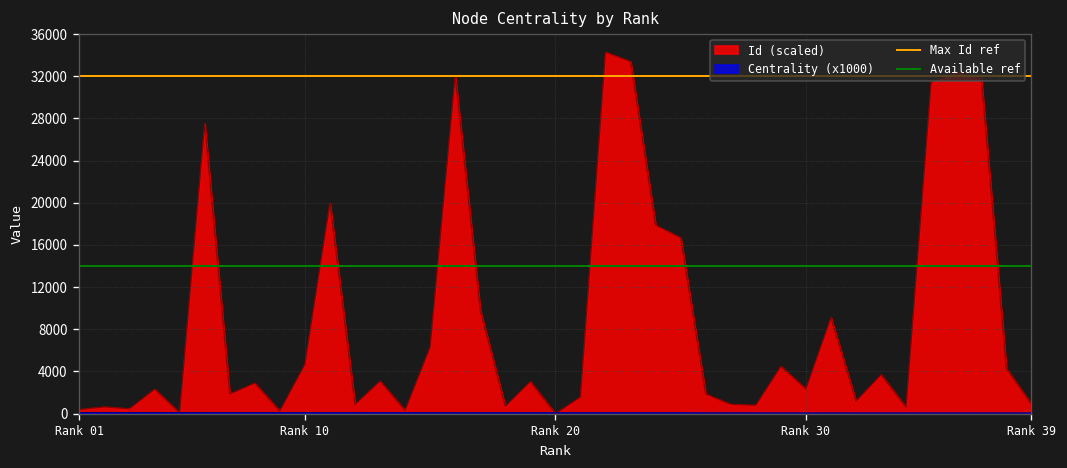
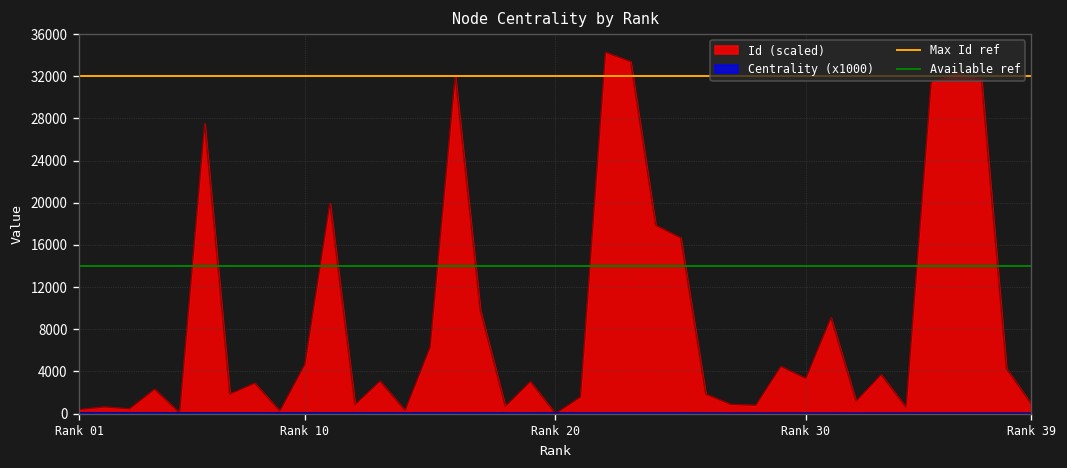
Id (scaled), Rank 30: 2000 -> 3000
